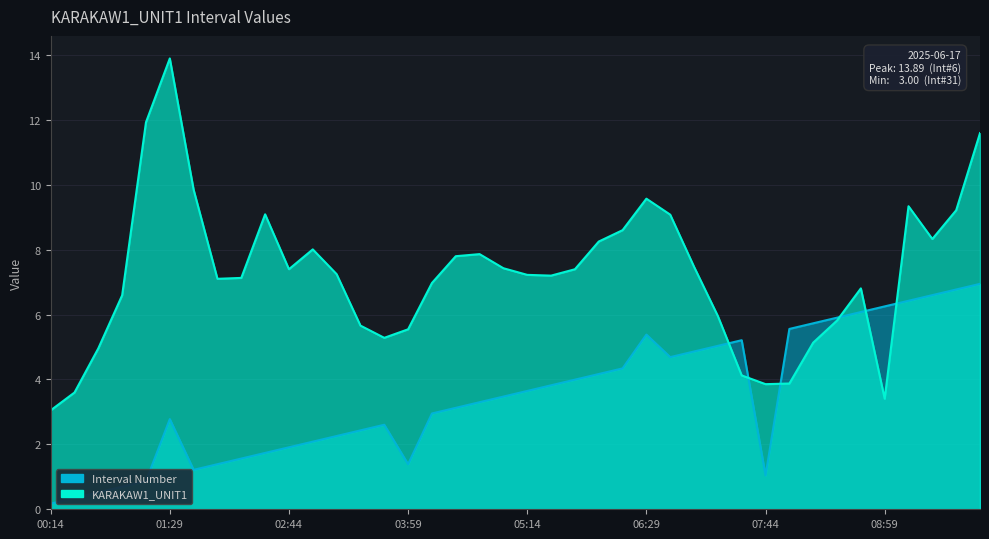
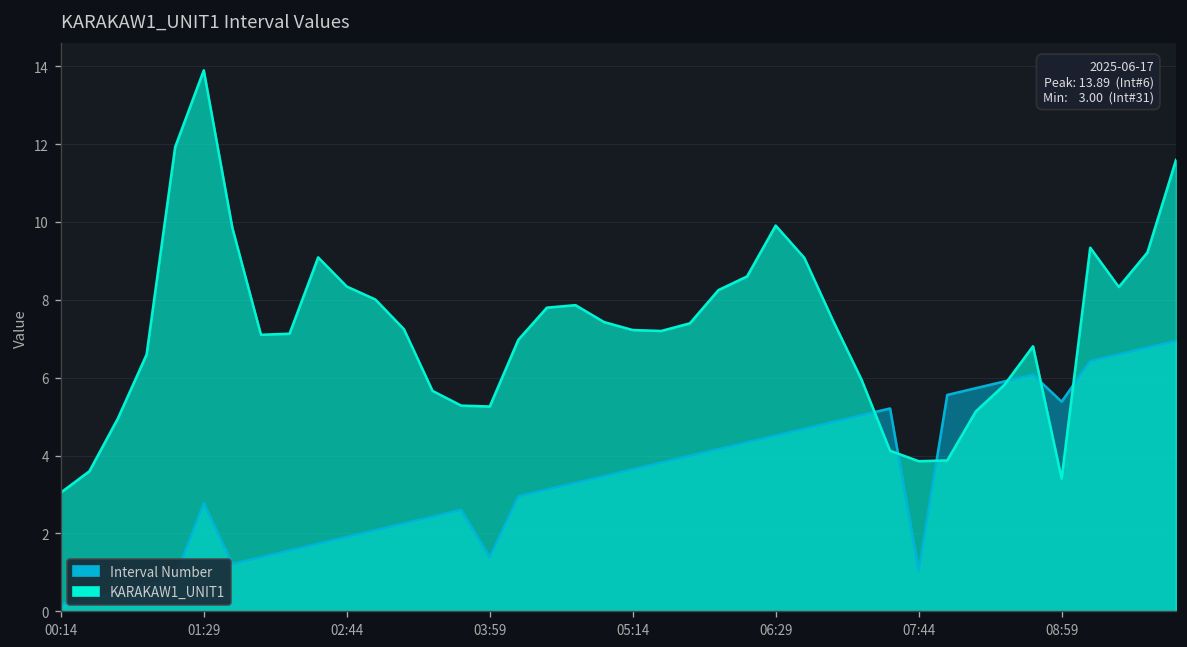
KARAKAW1_UNIT1, 02:44: 7.4 -> 8.3
KARAKAW1_UNIT1, 03:59: 5.5 -> 5.3
Interval Number, 06:29: 5.4 -> 4.5
KARAKAW1_UNIT1, 06:29: 9.6 -> 9.9
Interval Number, 08:59: 6.3 -> 5.4
